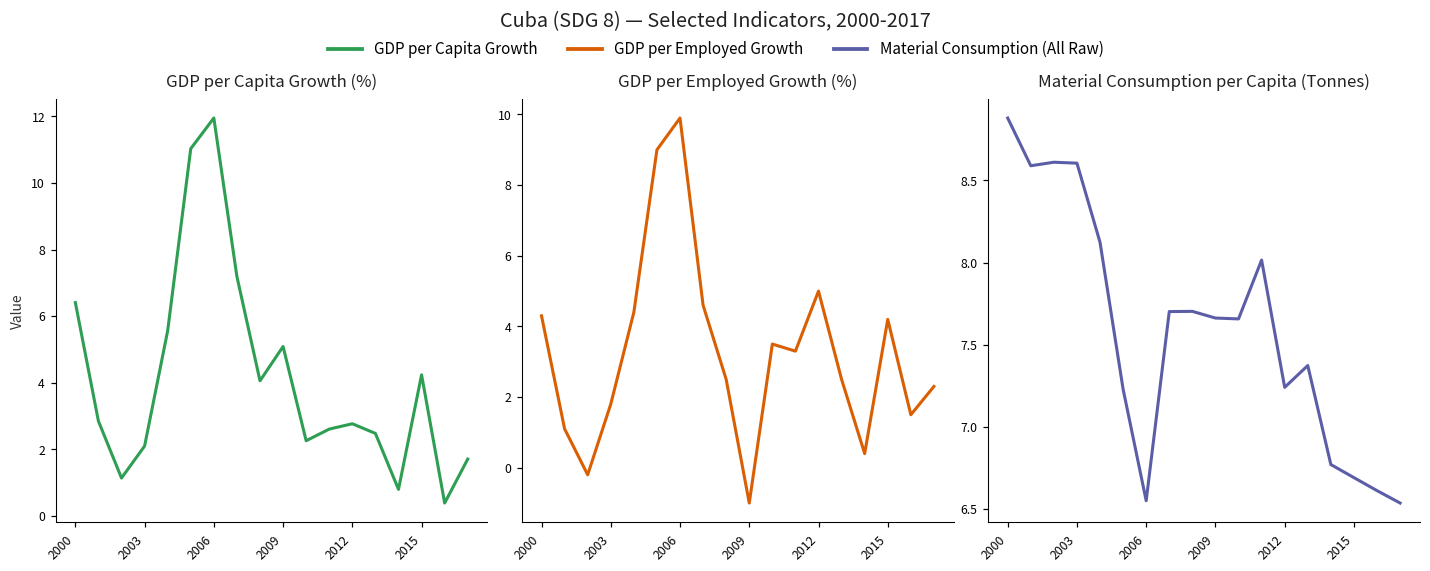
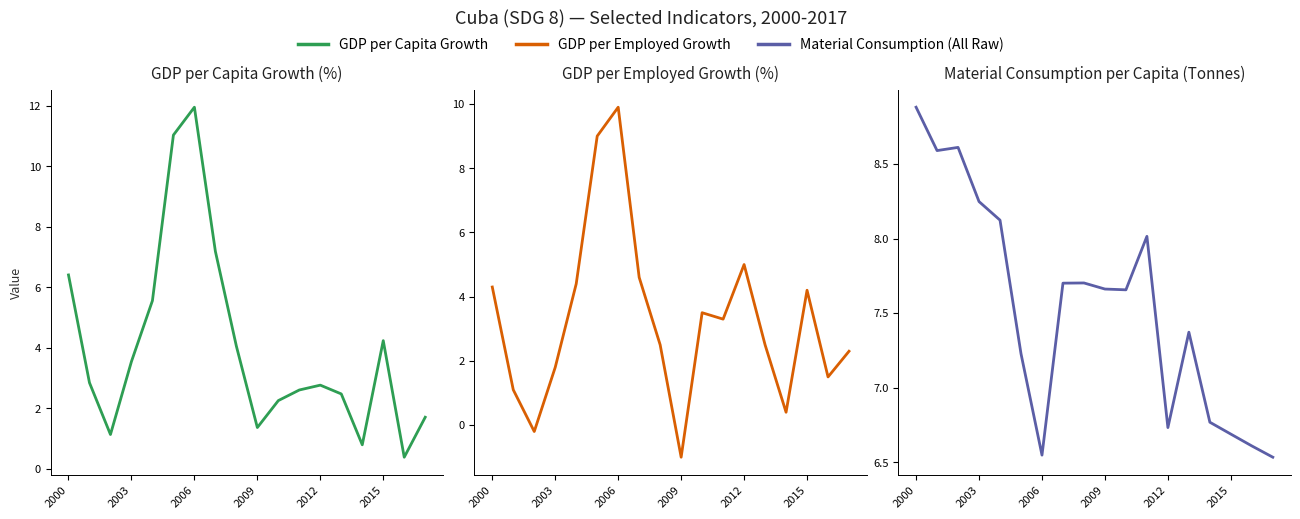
GDP per Capita Growth (%), 2003: 2.1 -> 3.6
GDP per Capita Growth (%), 2009: 5.1 -> 1.4
Material Consumption per Capita (Tonnes), 2003: 8.61 -> 8.25
Material Consumption per Capita (Tonnes), 2012: 7.24 -> 6.73
